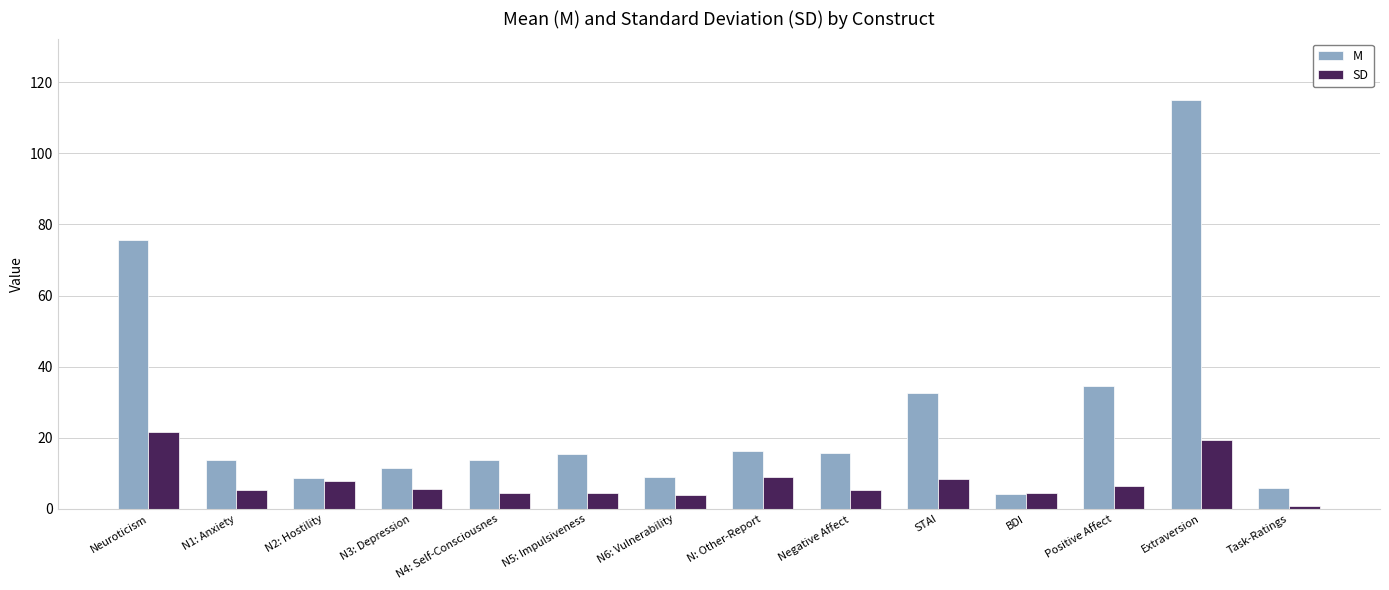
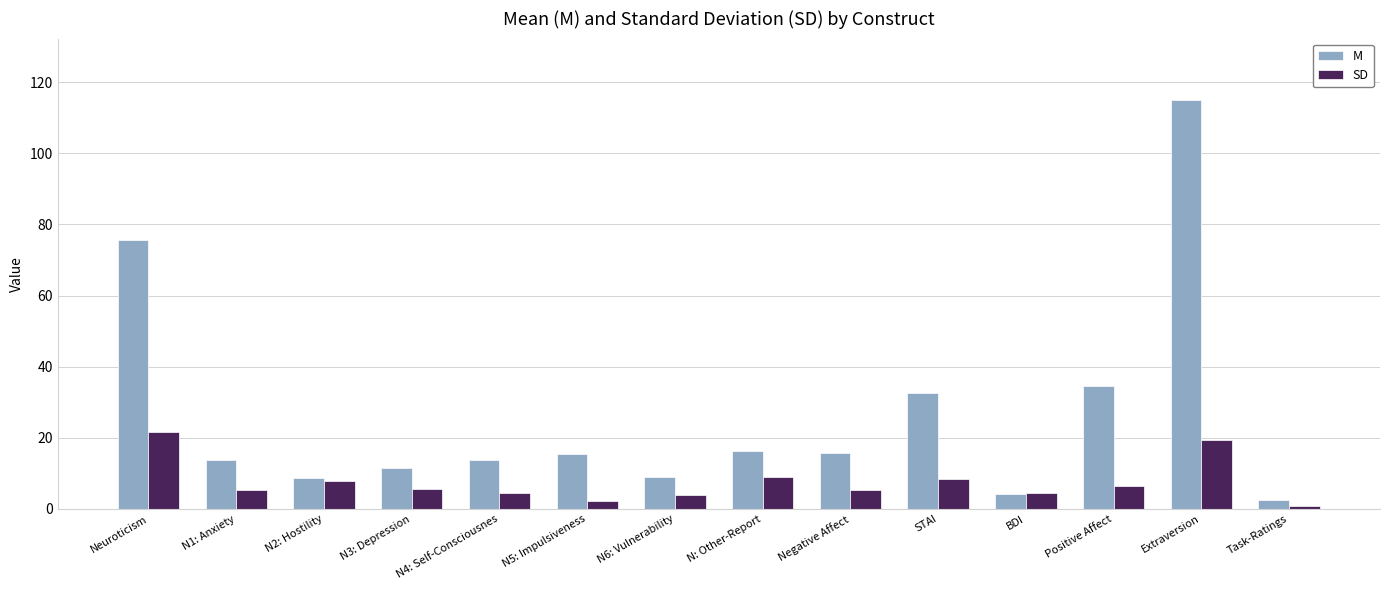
SD, N5: Impulsiveness: 5 -> 2
M, Task-Ratings: 6 -> 2
